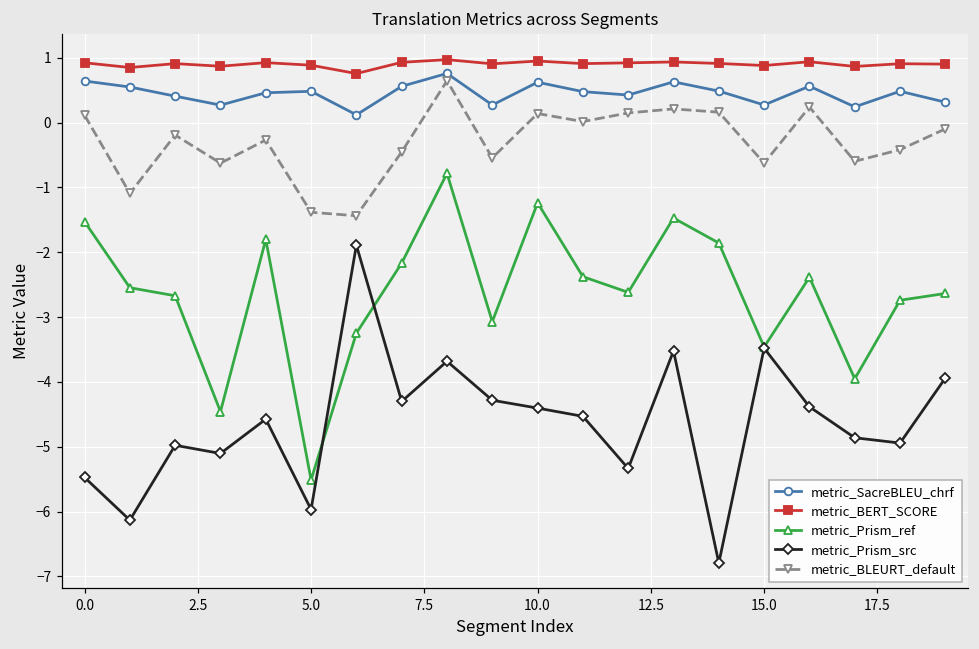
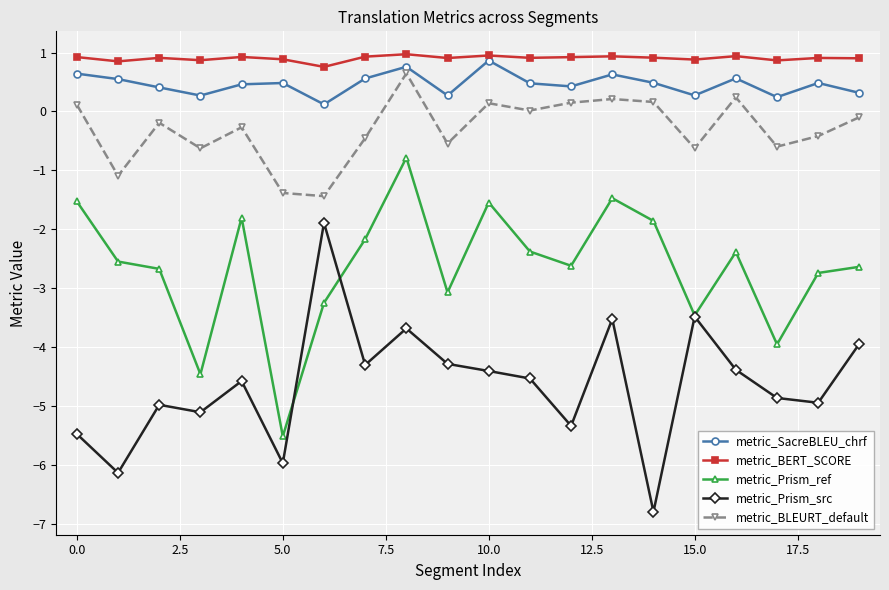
metric_SacreBLEU_chrf, 10.0: 0.6 -> 0.9
metric_Prism_ref, 10.0: -1.2 -> -1.5
